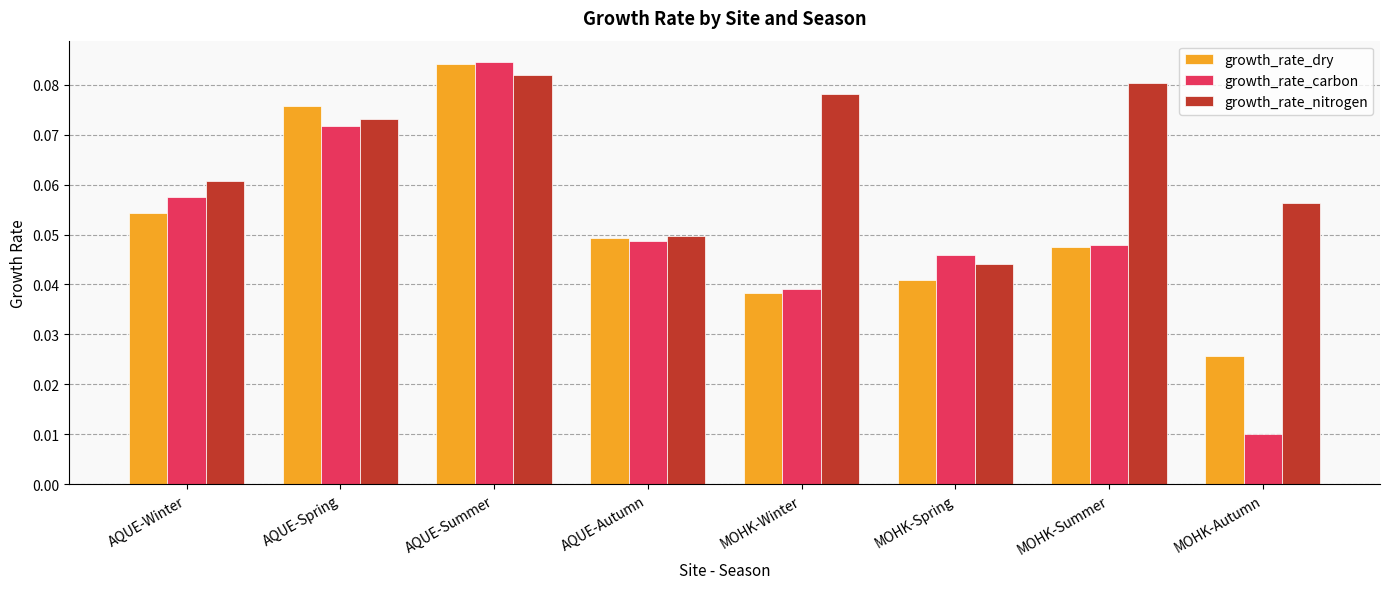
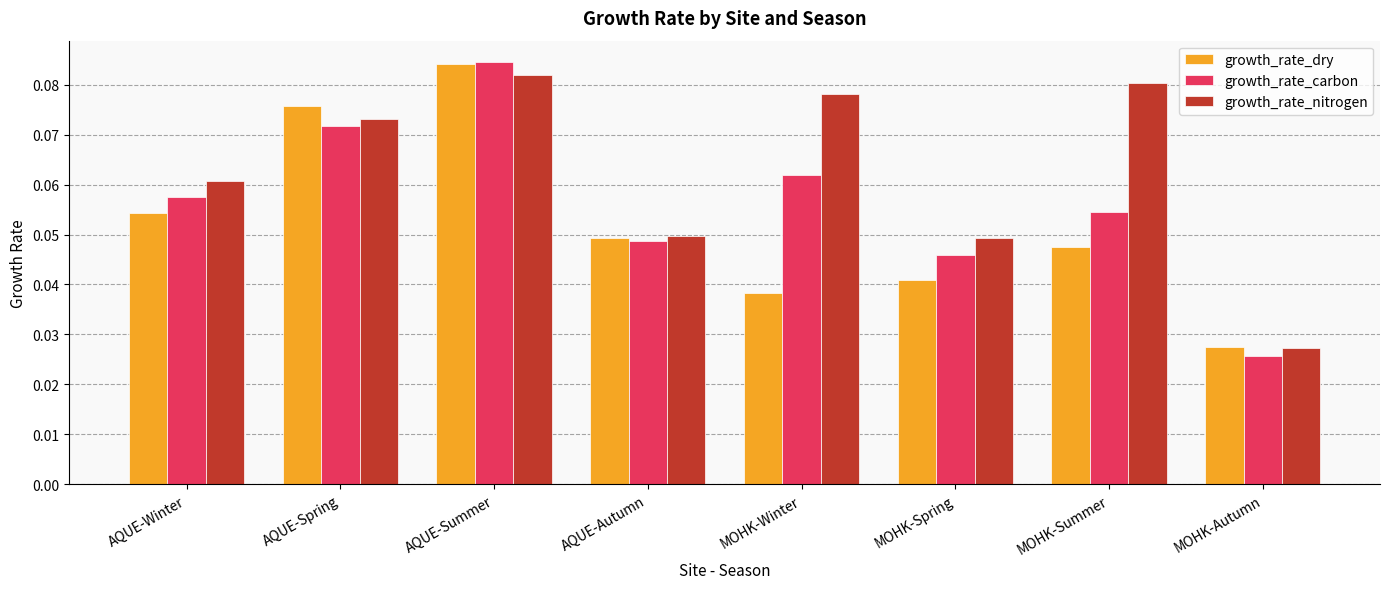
growth_rate_carbon, MOHK-Winter: 0.039 -> 0.062
growth_rate_nitrogen, MOHK-Spring: 0.044 -> 0.049
growth_rate_carbon, MOHK-Summer: 0.048 -> 0.054
growth_rate_dry, MOHK-Autumn: 0.026 -> 0.027
growth_rate_carbon, MOHK-Autumn: 0.010 -> 0.026
growth_rate_nitrogen, MOHK-Autumn: 0.056 -> 0.027
